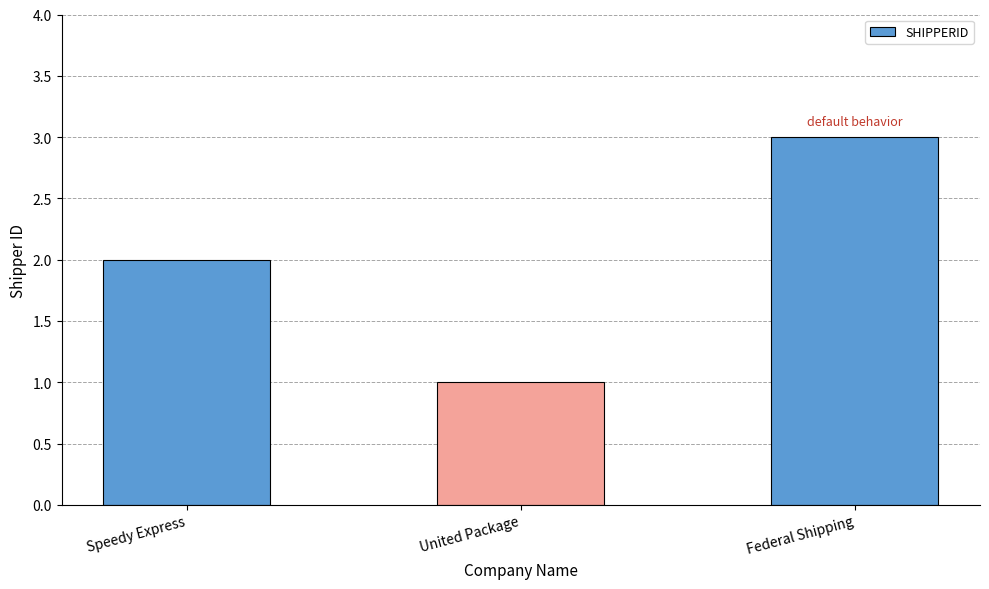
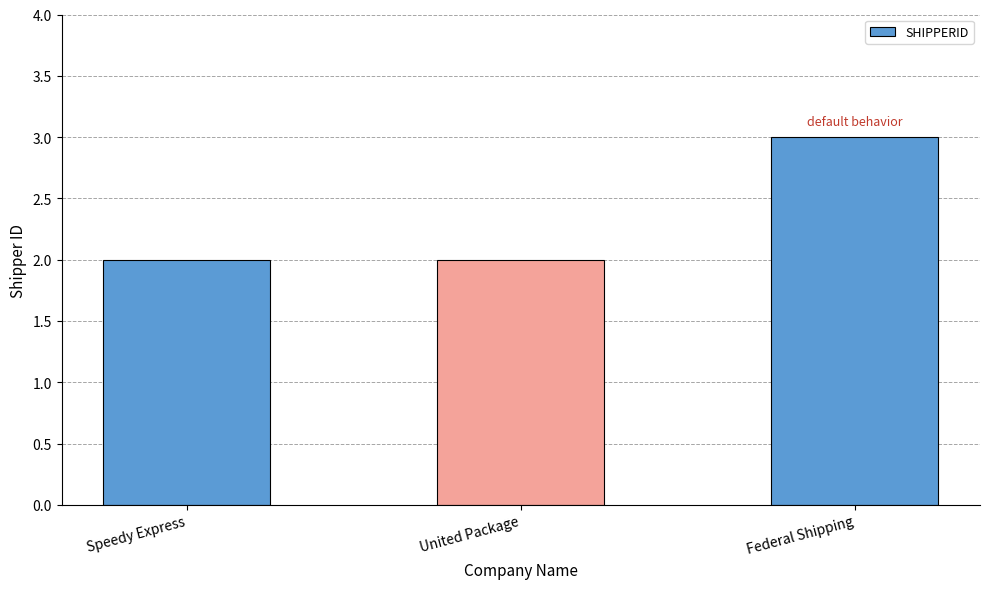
United Package: 1 -> 2
